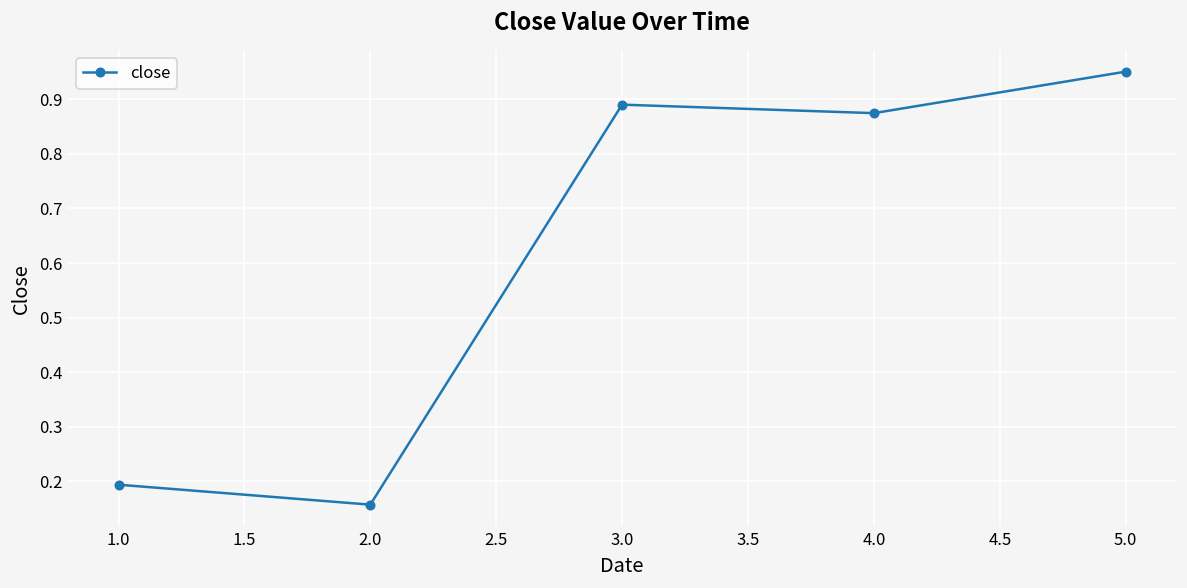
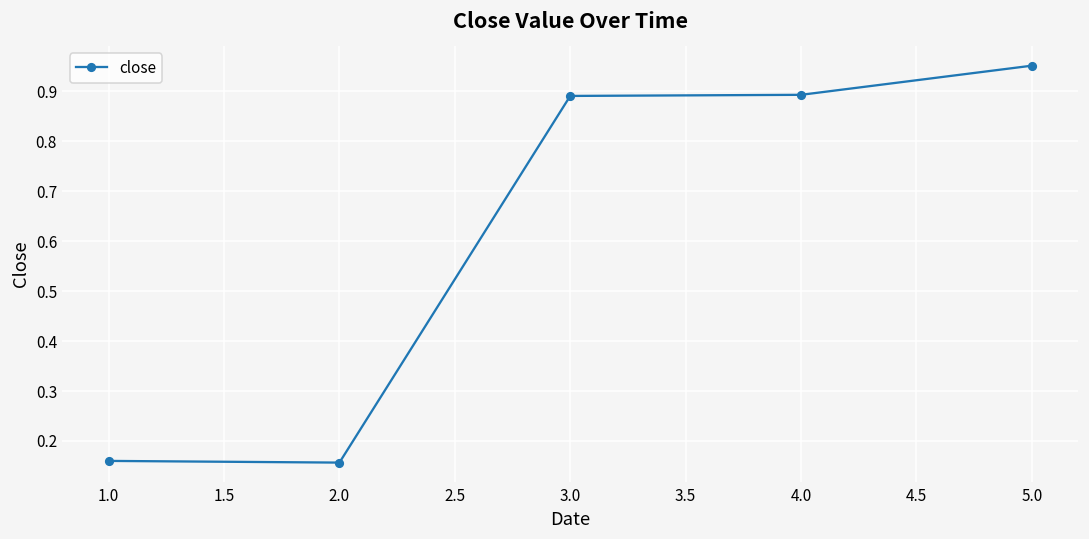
1.0: 0.19 -> 0.16
4.0: 0.87 -> 0.89
